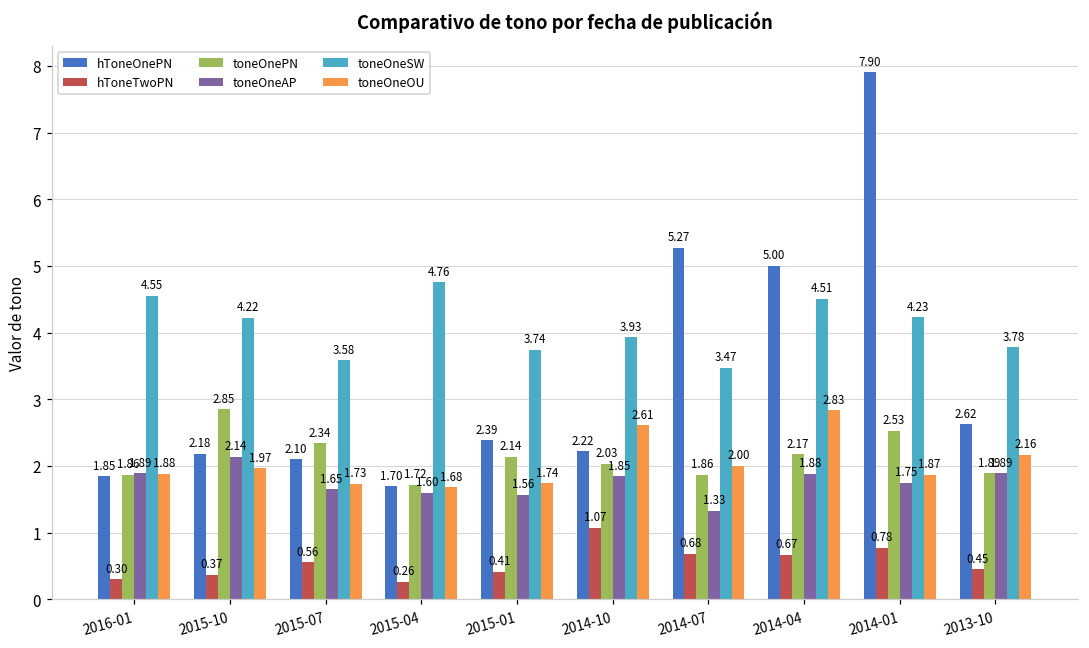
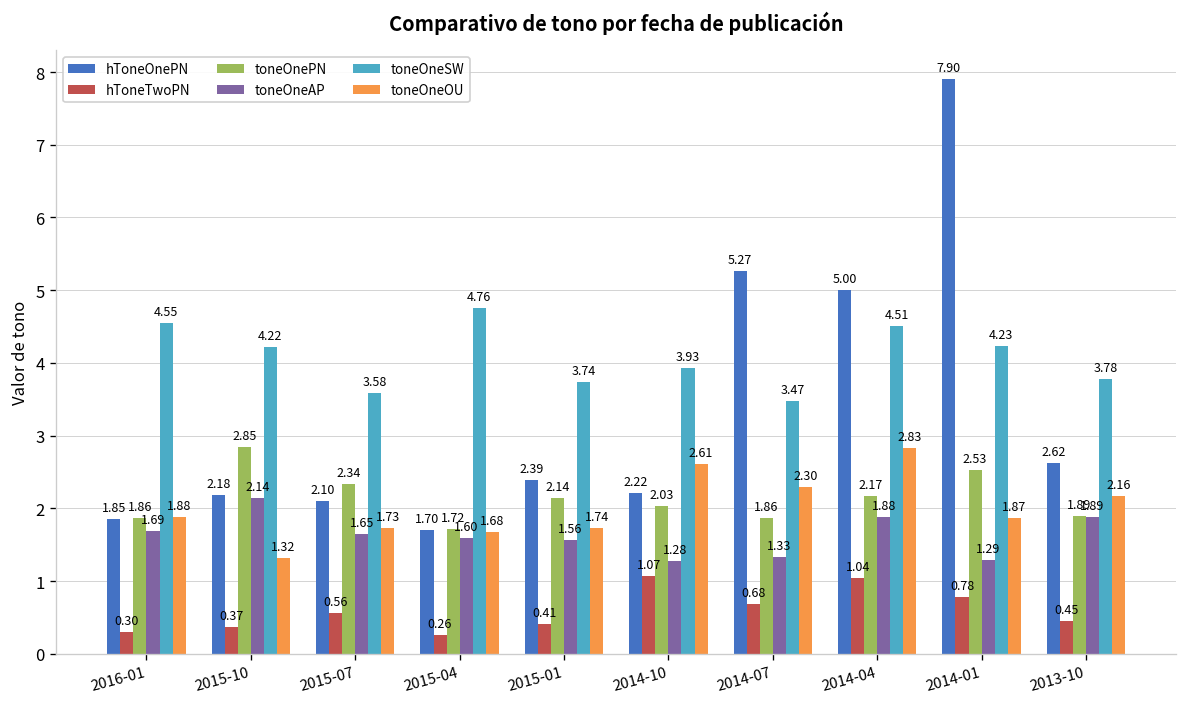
toneOneAP, 2016-01: 1.89 -> 1.69
toneOneOU, 2015-10: 1.97 -> 1.32
toneOneAP, 2014-10: 1.85 -> 1.28
toneOneOU, 2014-07: 2.00 -> 2.30
hToneTwoPN, 2014-04: 0.67 -> 1.04
toneOneAP, 2014-01: 1.75 -> 1.29
